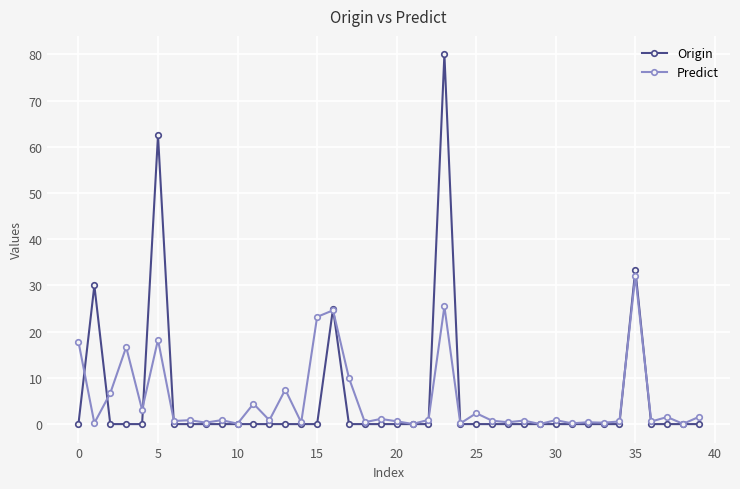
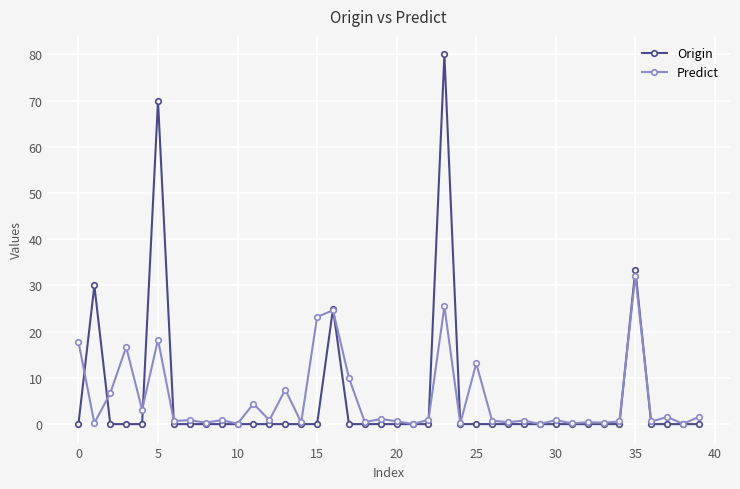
Origin, 5: 63 -> 70
Predict, 25: 2 -> 13
